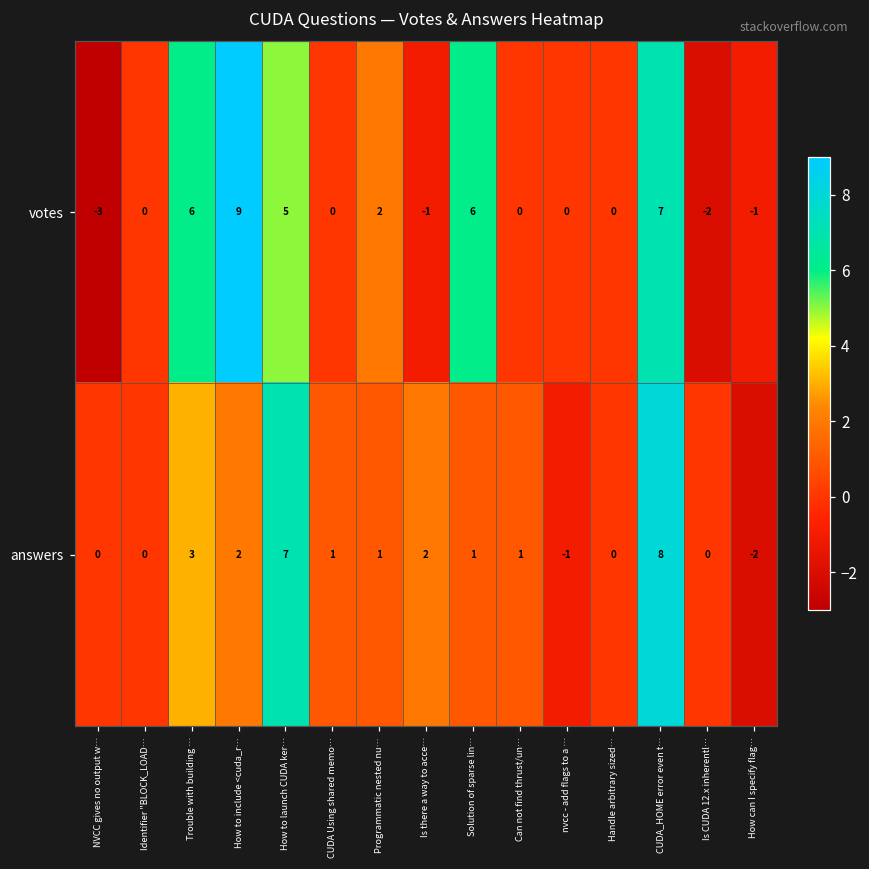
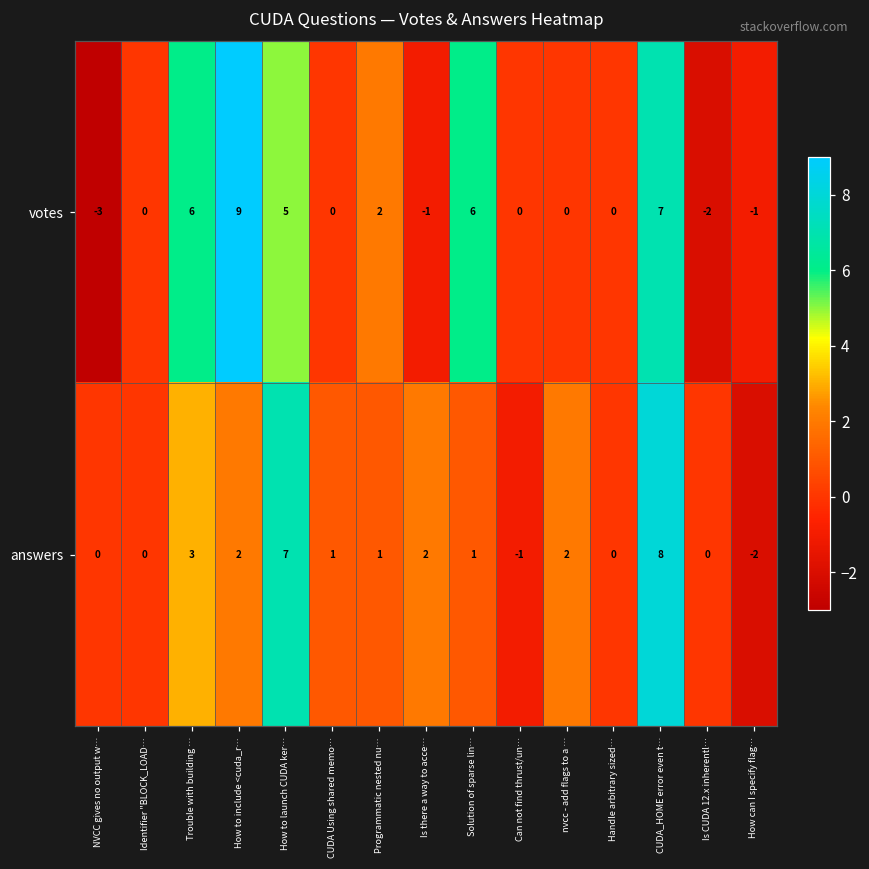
answers, Can not find thrust/un…: 1 -> -1
answers, nvcc - add flags to a …: -1 -> 2
